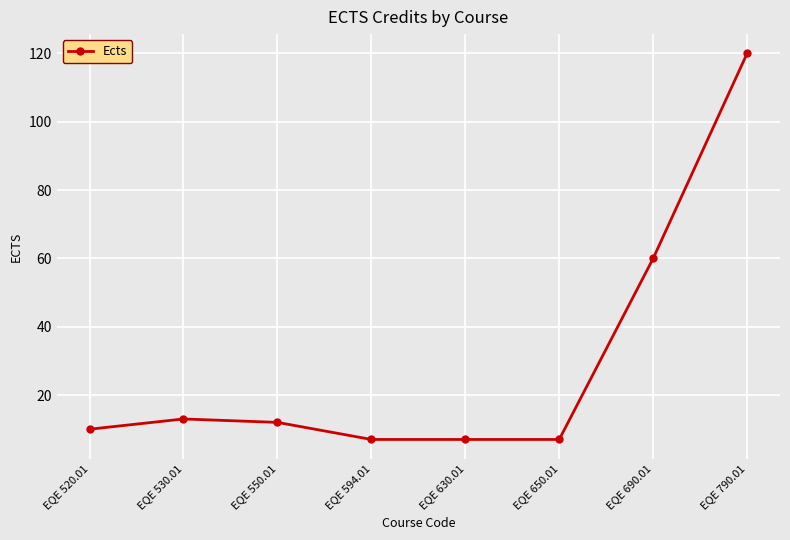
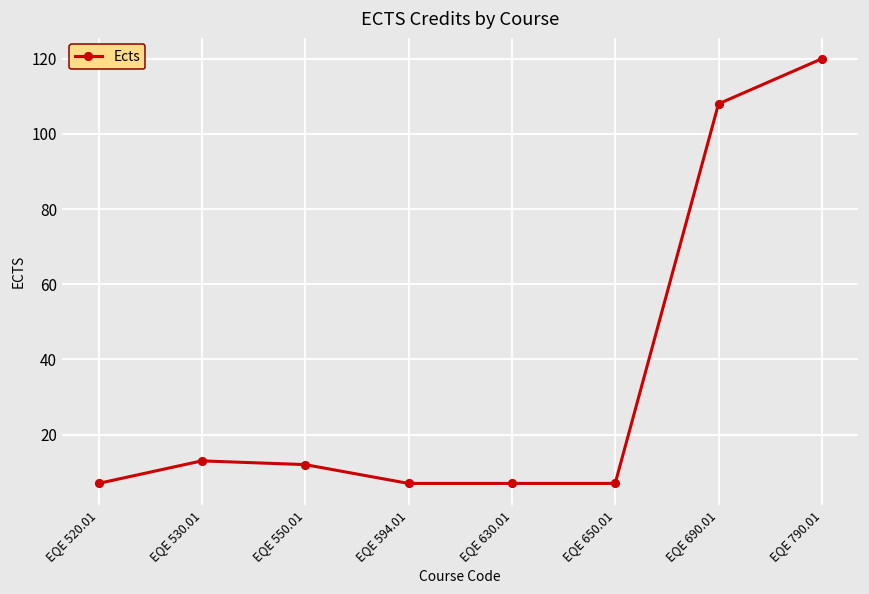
EQE 520.01: 10 -> 7
EQE 690.01: 60 -> 108
